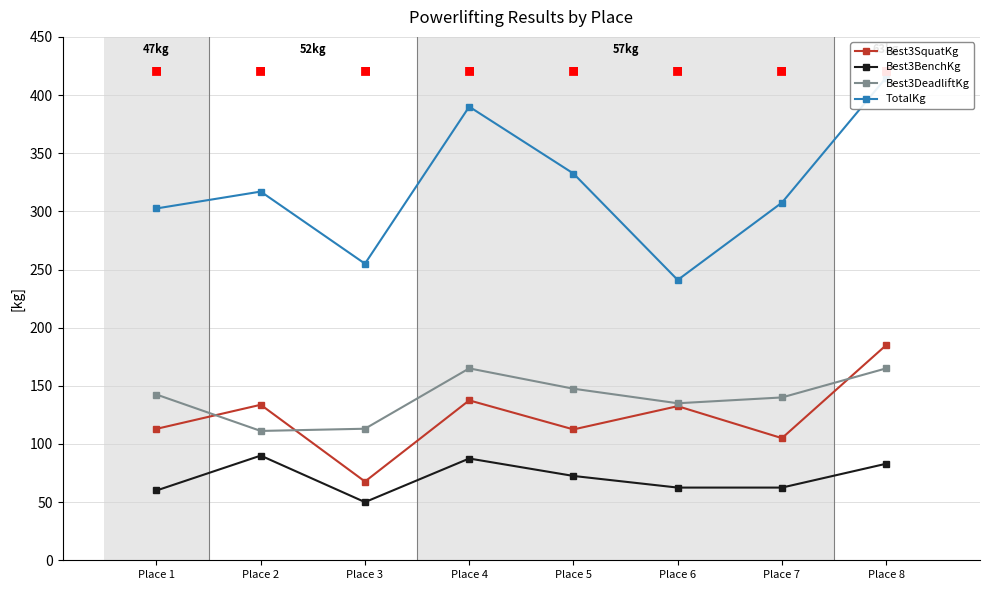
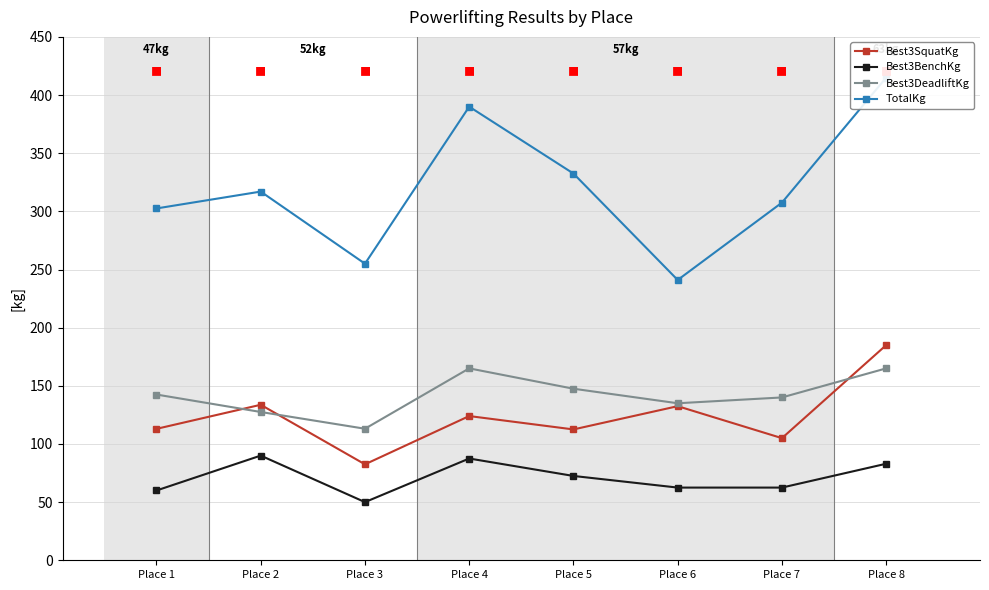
Best3DeadliftKg, Place 2: 111 -> 128
Best3SquatKg, Place 3: 68 -> 83
Best3SquatKg, Place 4: 138 -> 124
